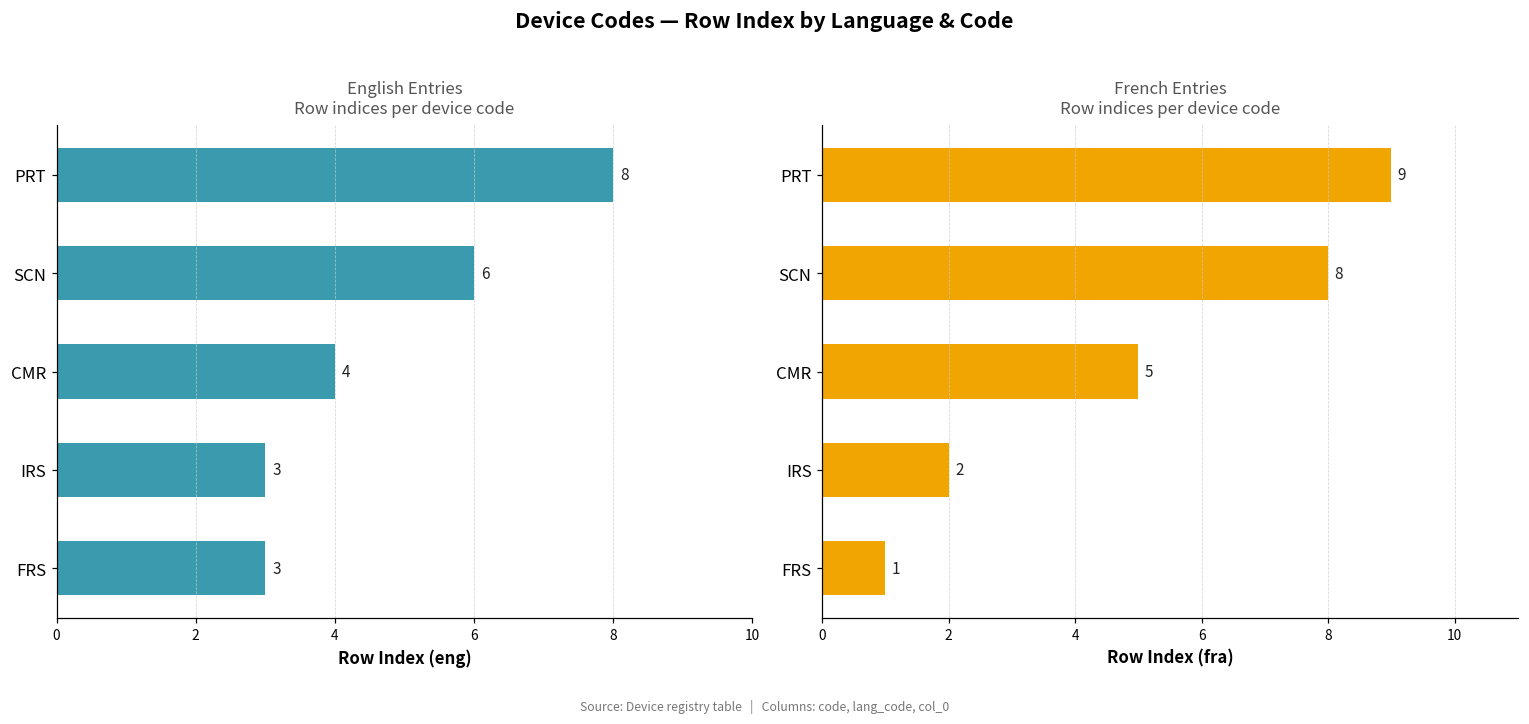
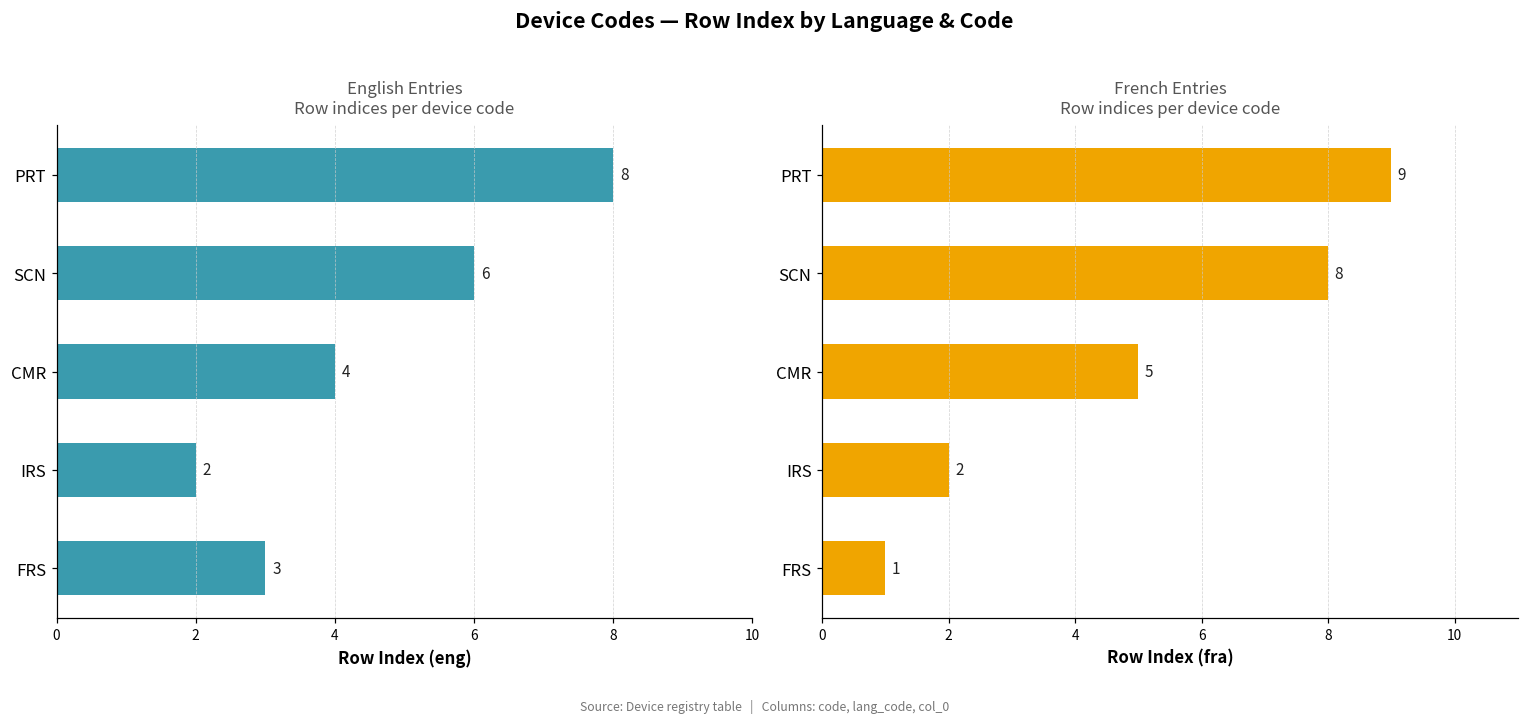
English Entries Row indices per device code, IRS: 3 -> 2
